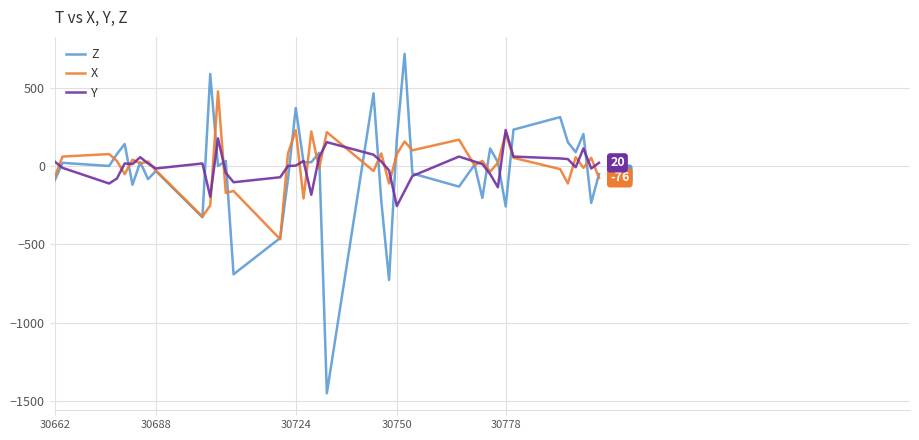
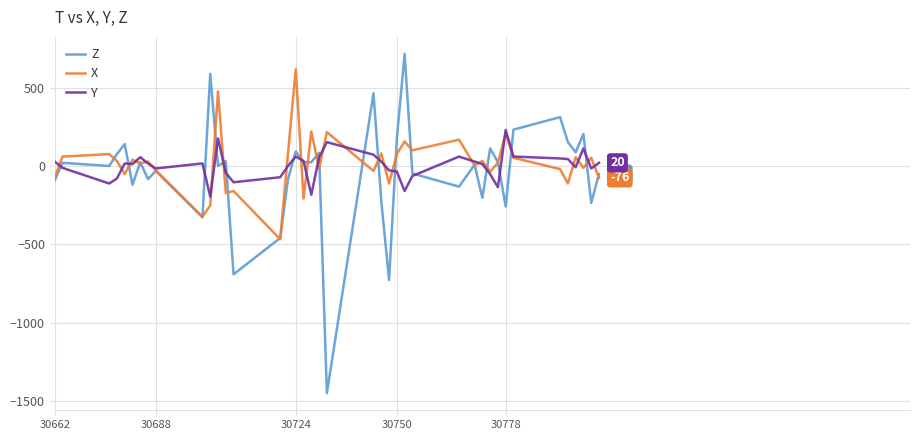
Z, 30724: 370 -> 90
X, 30724: 230 -> 620
Y, 30724: 0 -> 60
Y, 30750: -260 -> -40
